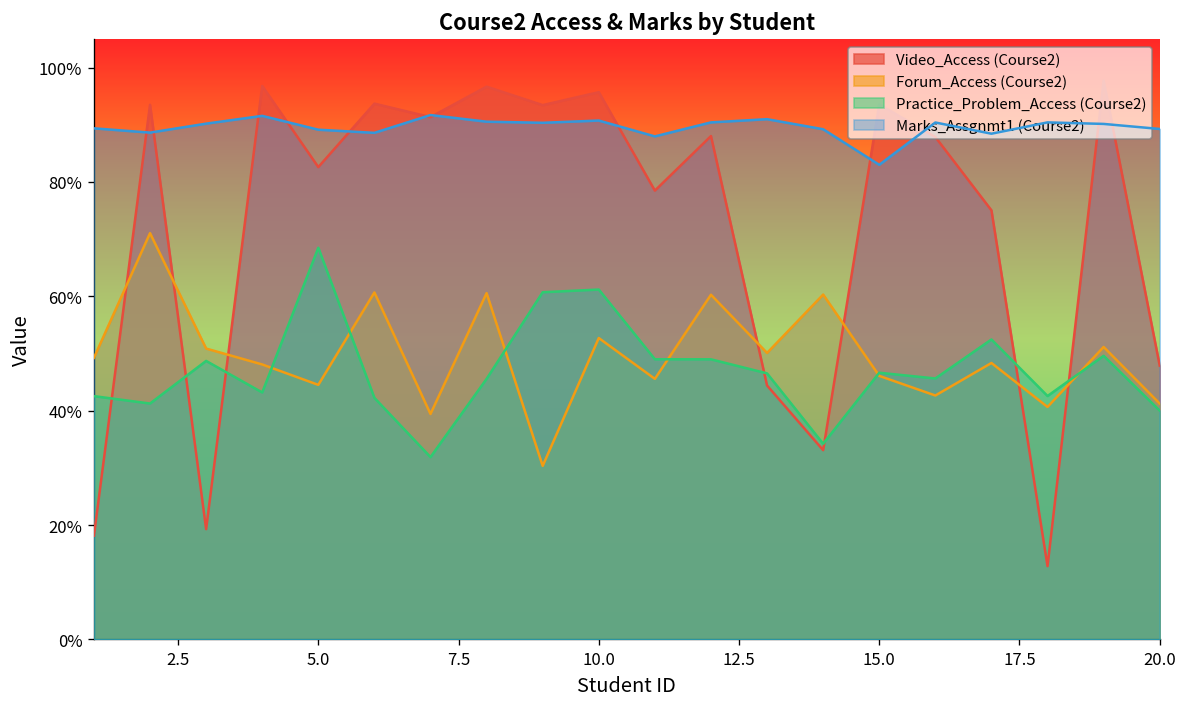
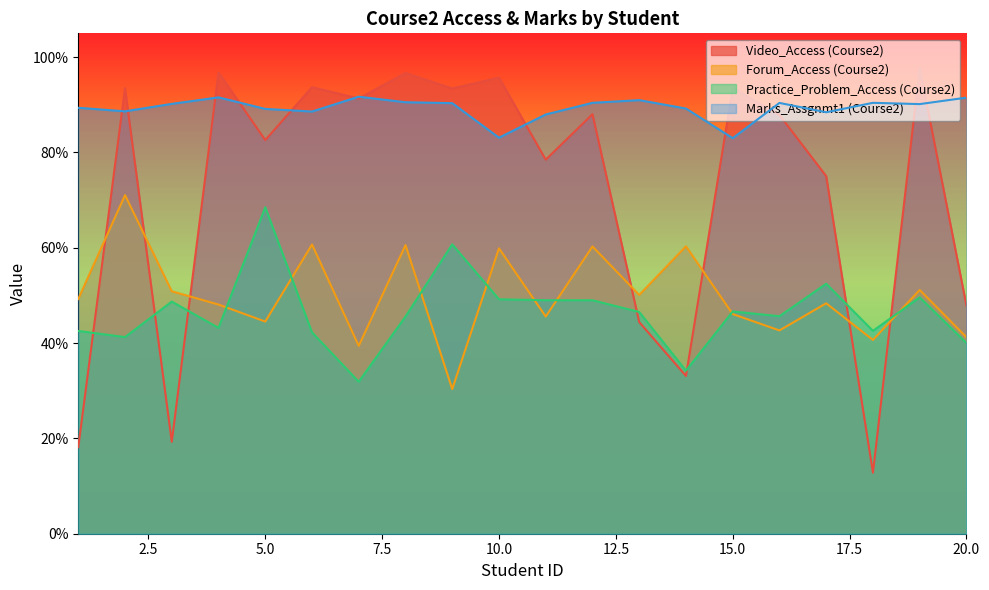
Forum_Access (Course2), 10.0: 53% -> 60%
Practice_Problem_Access (Course2), 10.0: 61% -> 49%
Marks_Assgnmt1 (Course2), 10.0: 91% -> 83%
Marks_Assgnmt1 (Course2), 20.0: 89% -> 92%
